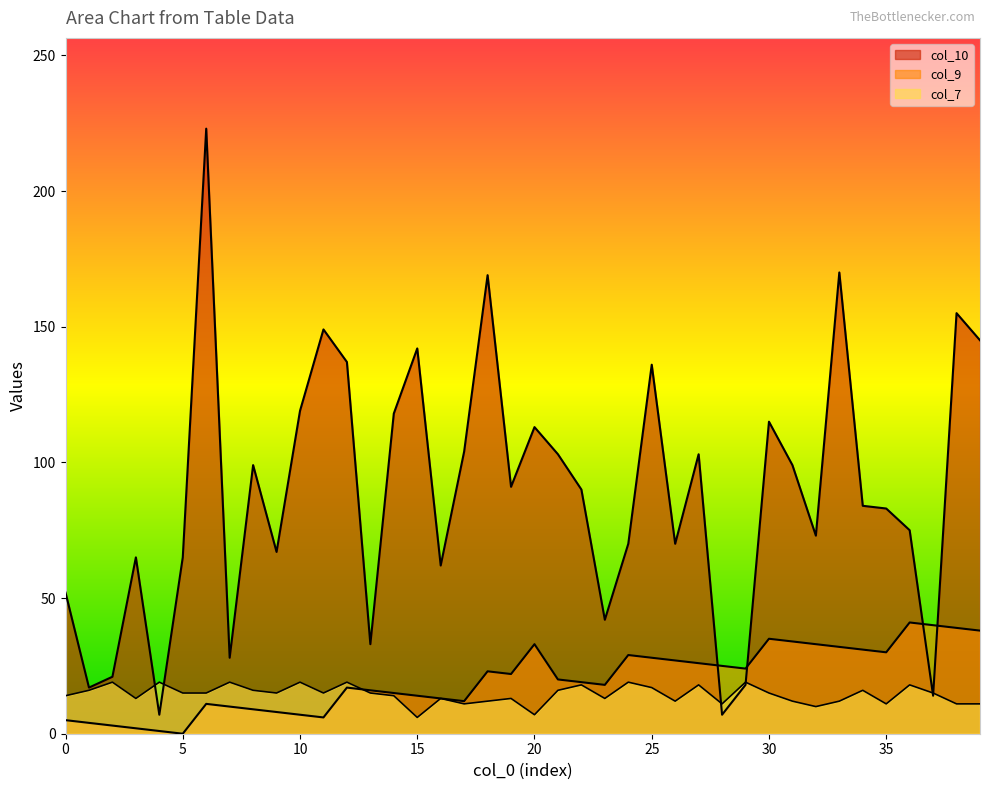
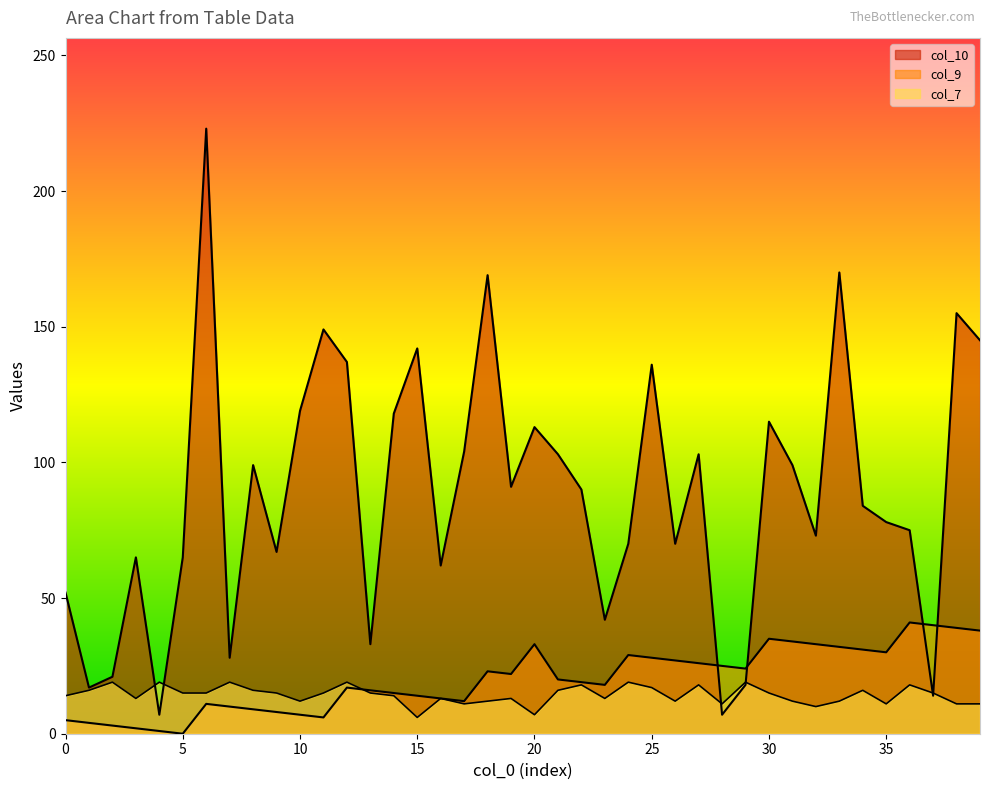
col_7, 10: 19 -> 12
col_10, 35: 83 -> 78
